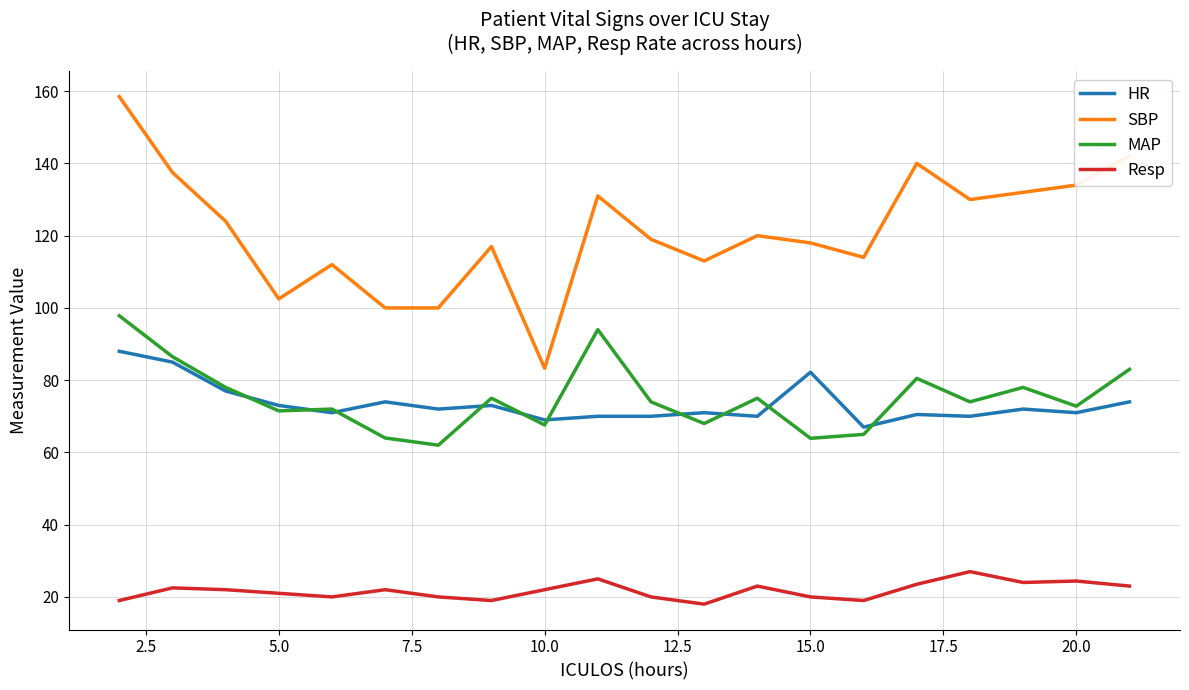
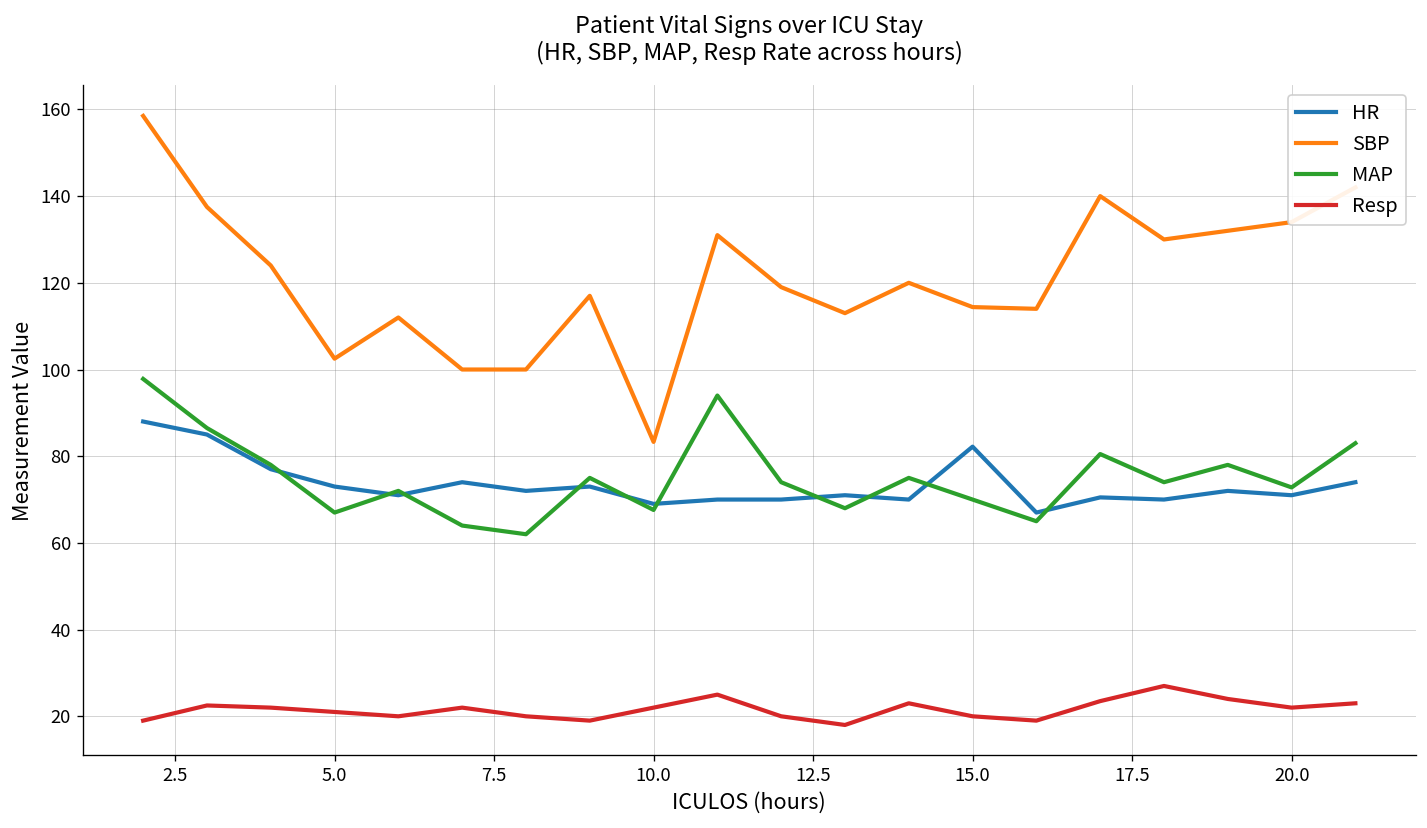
MAP, 5.0: 72 -> 67
SBP, 15.0: 118 -> 114
MAP, 15.0: 64 -> 70
Resp, 20.0: 24 -> 22
